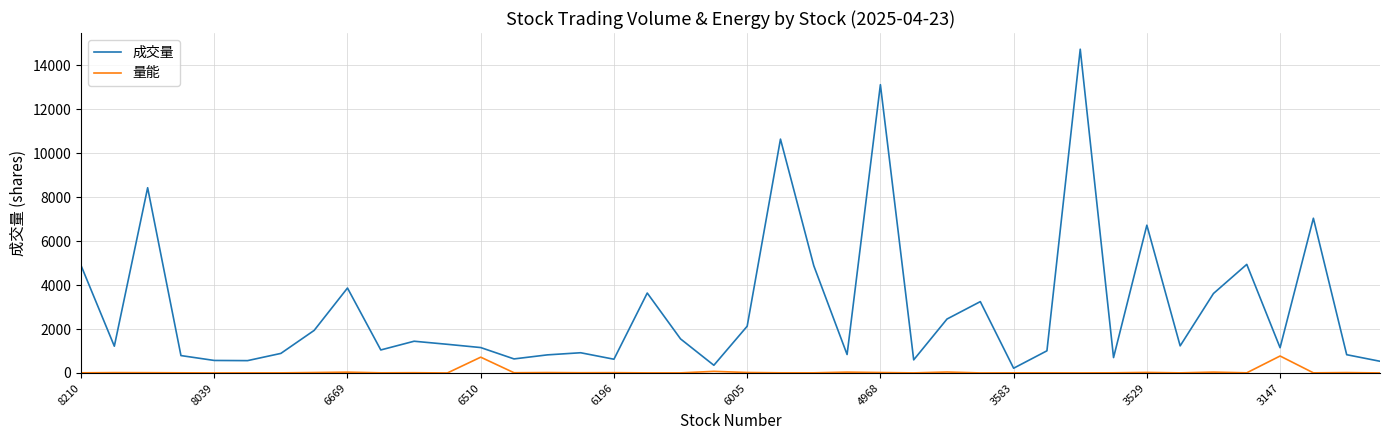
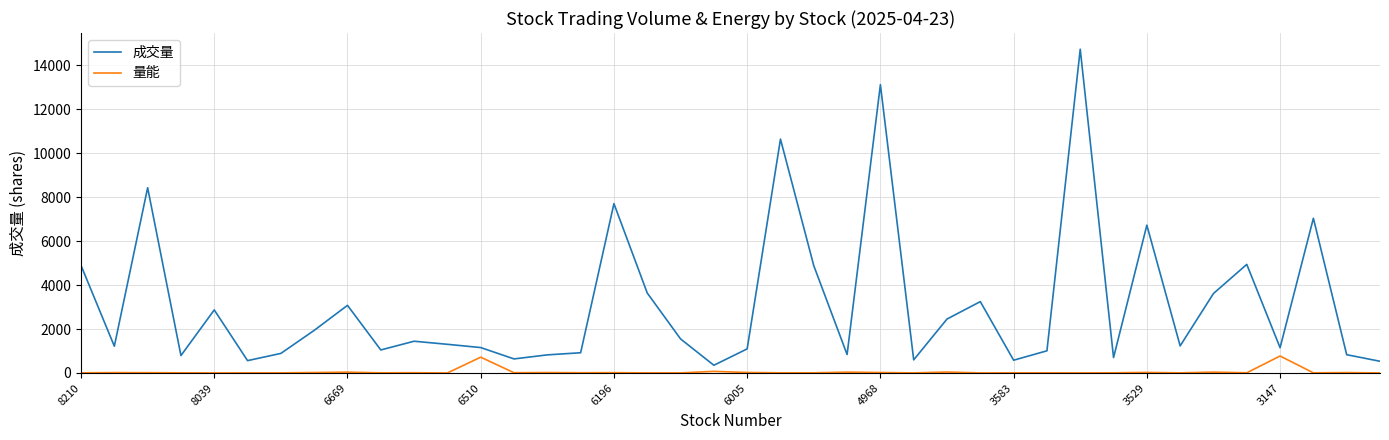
成交量, 8039: 600 -> 2900
成交量, 6669: 3900 -> 3100
成交量, 6196: 600 -> 7700
成交量, 6005: 2100 -> 1100
成交量, 3583: 200 -> 600
